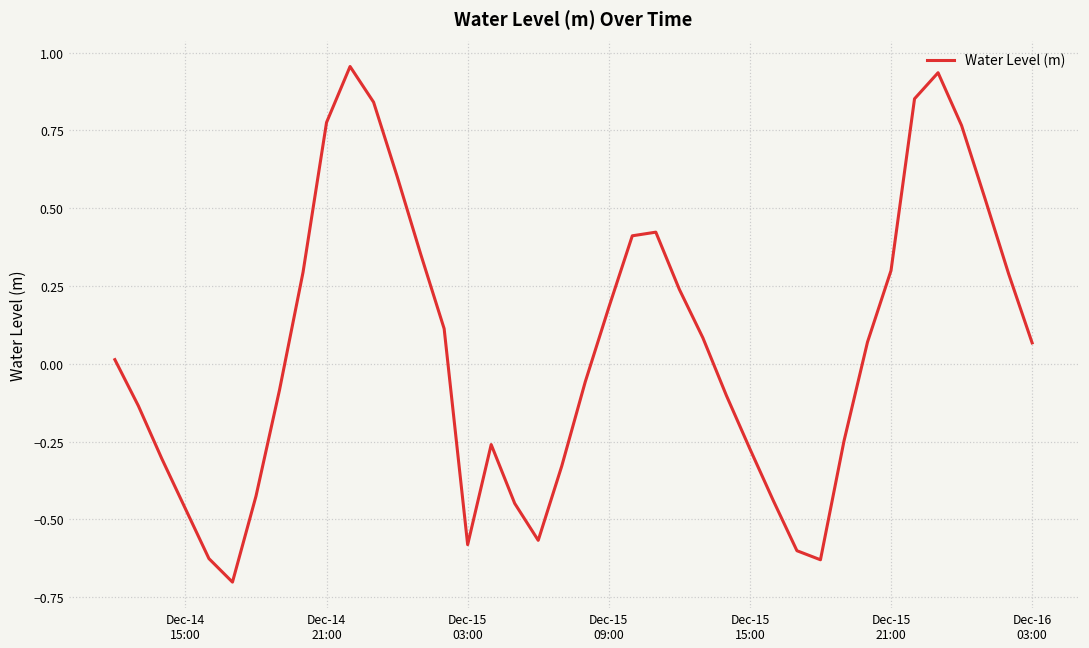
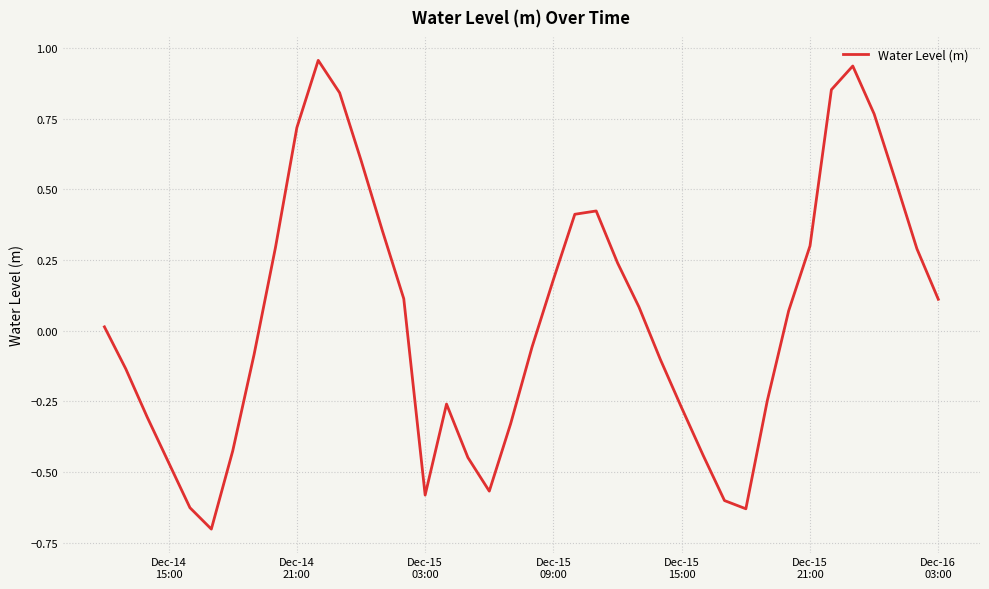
Dec-14 21:00: 0.78 -> 0.72
Dec-16 03:00: 0.07 -> 0.11
